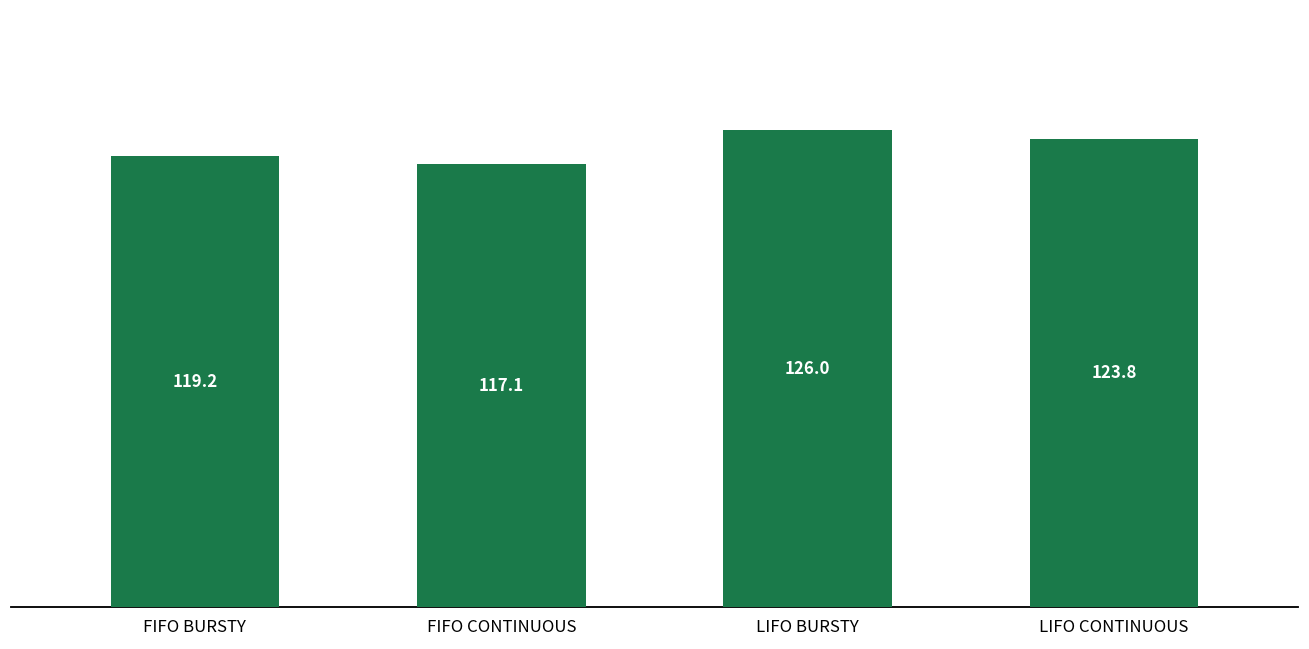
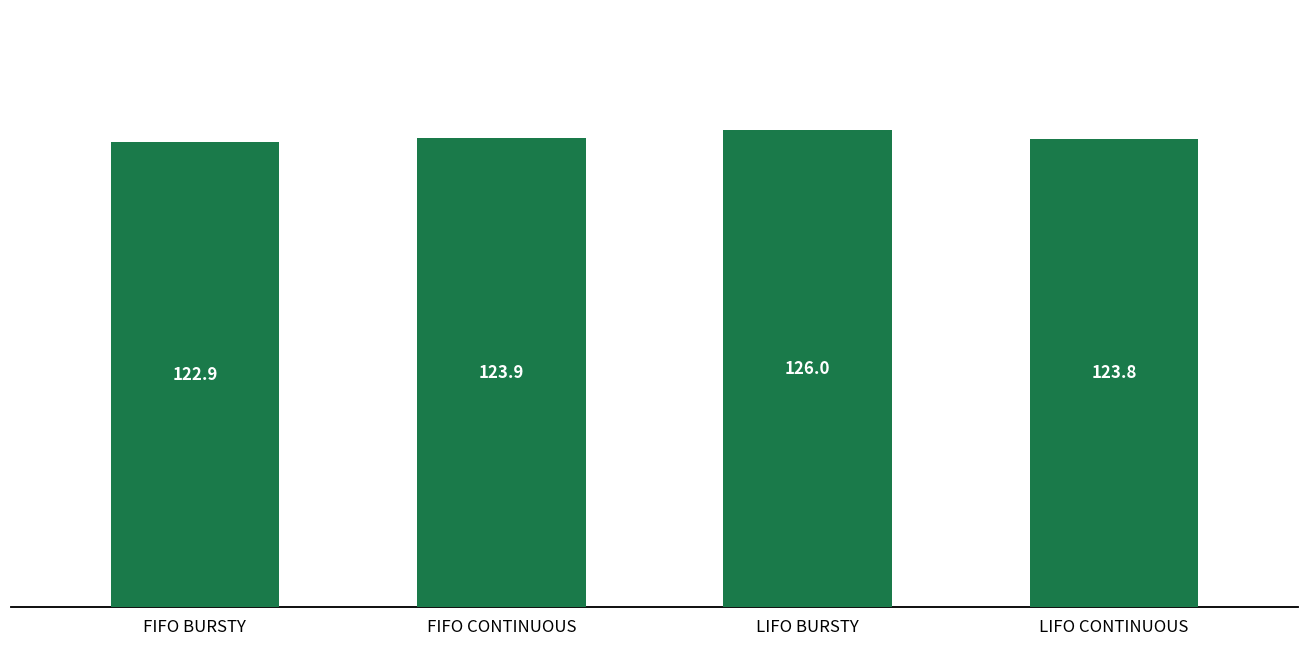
FIFO BURSTY: 119.2 -> 122.9
FIFO CONTINUOUS: 117.1 -> 123.9
